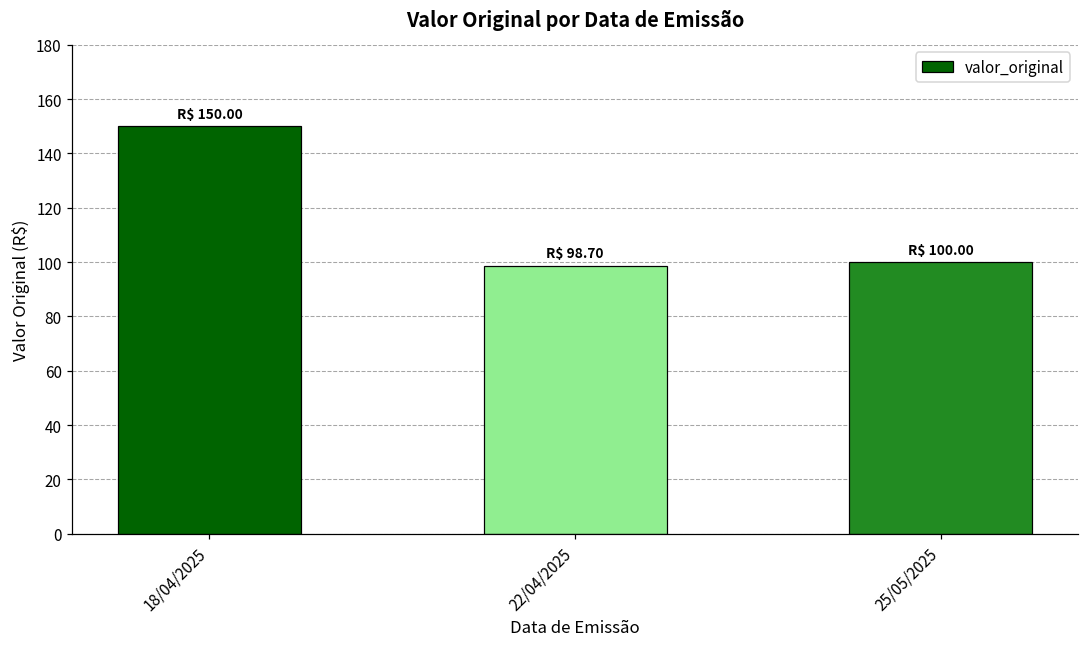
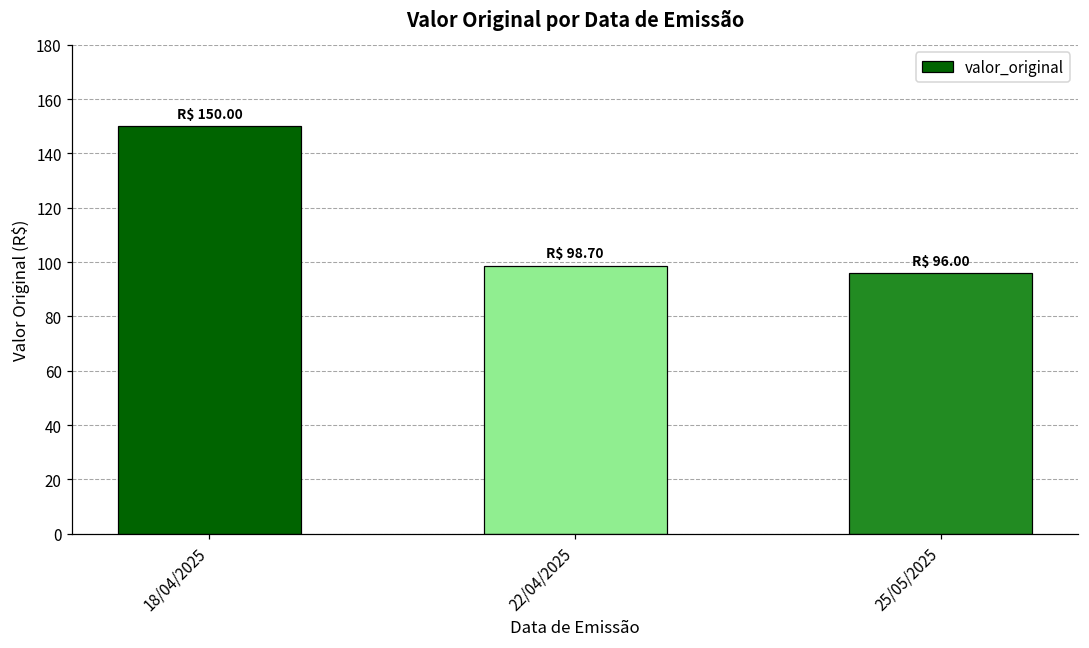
25/05/2025: 100.00 -> 96.00
